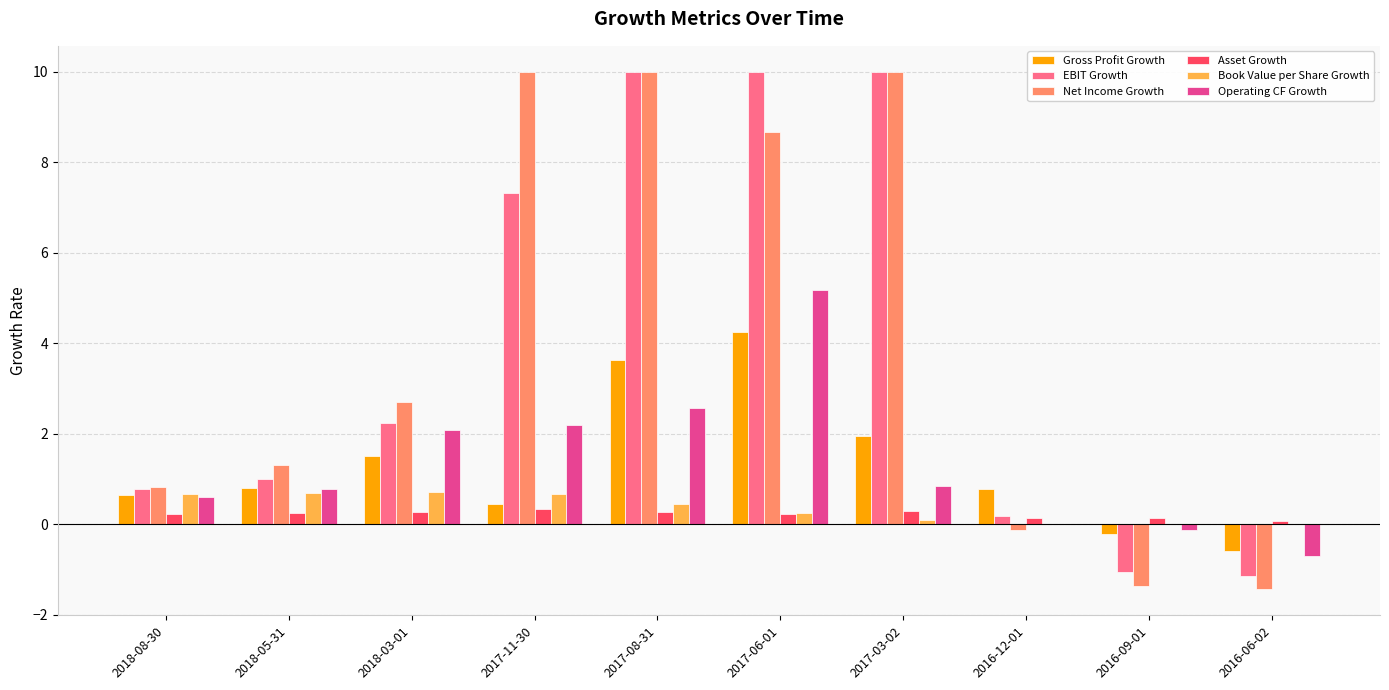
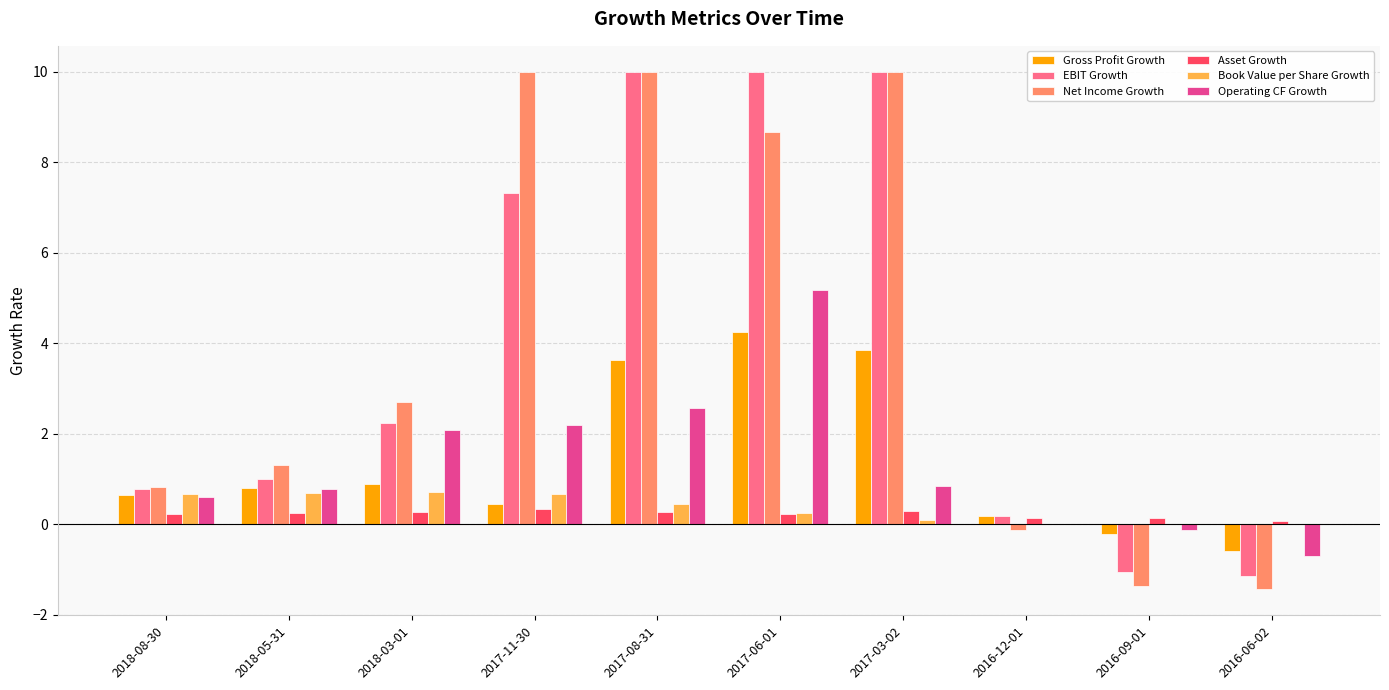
Gross Profit Growth, 2018-03-01: 1.5 -> 0.9
Gross Profit Growth, 2017-03-02: 1.9 -> 3.8
Gross Profit Growth, 2016-12-01: 0.8 -> 0.2
